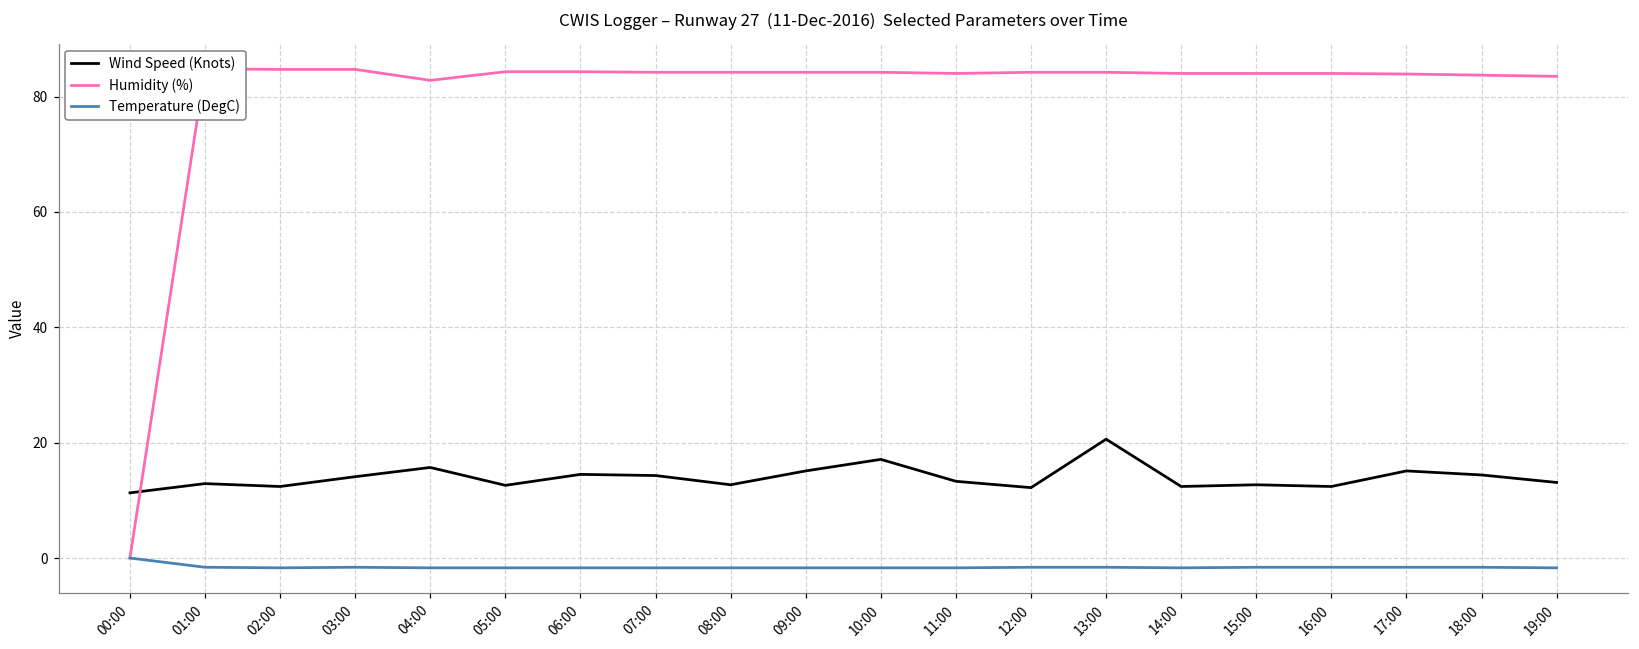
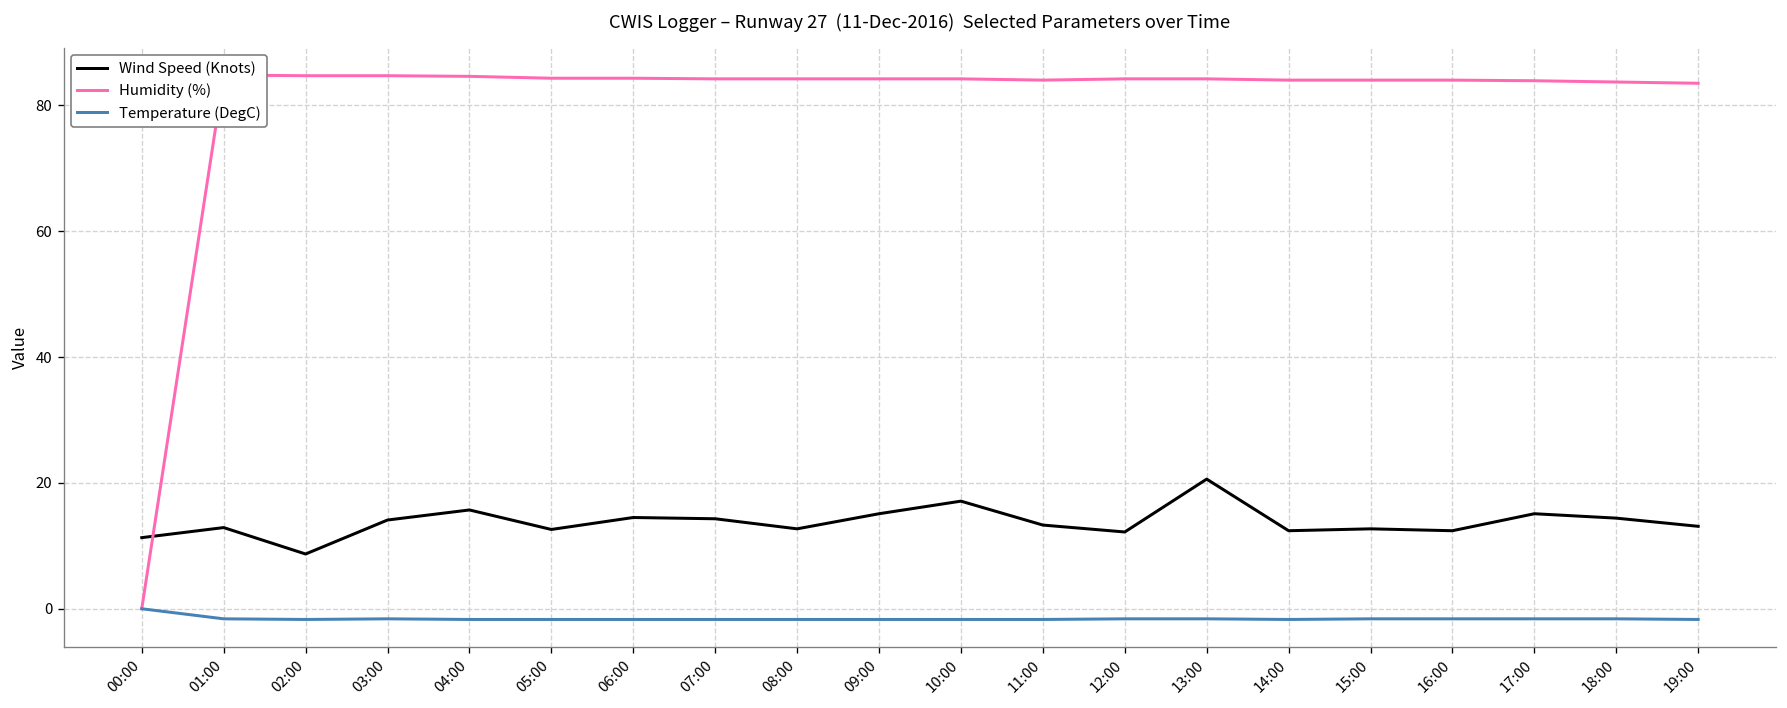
Wind Speed (Knots), 02:00: 12 -> 9
Humidity (%), 04:00: 83 -> 85
